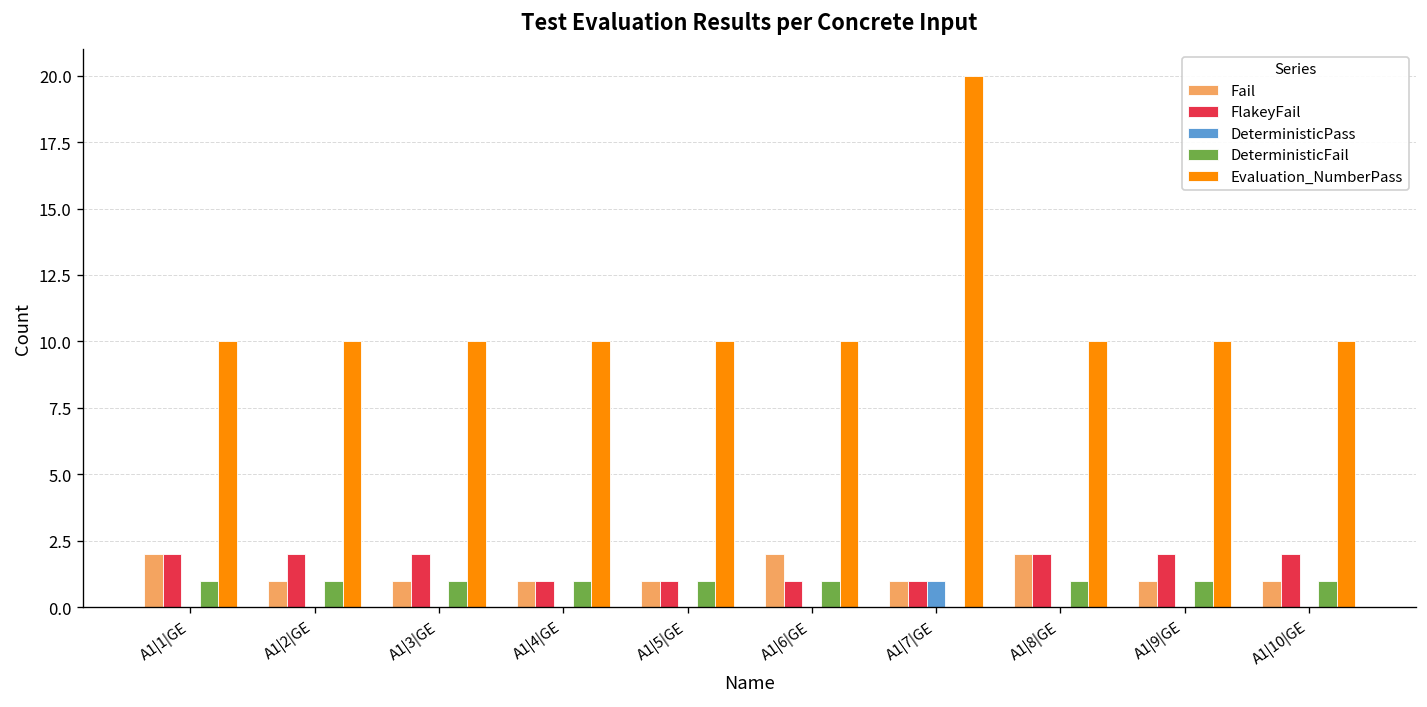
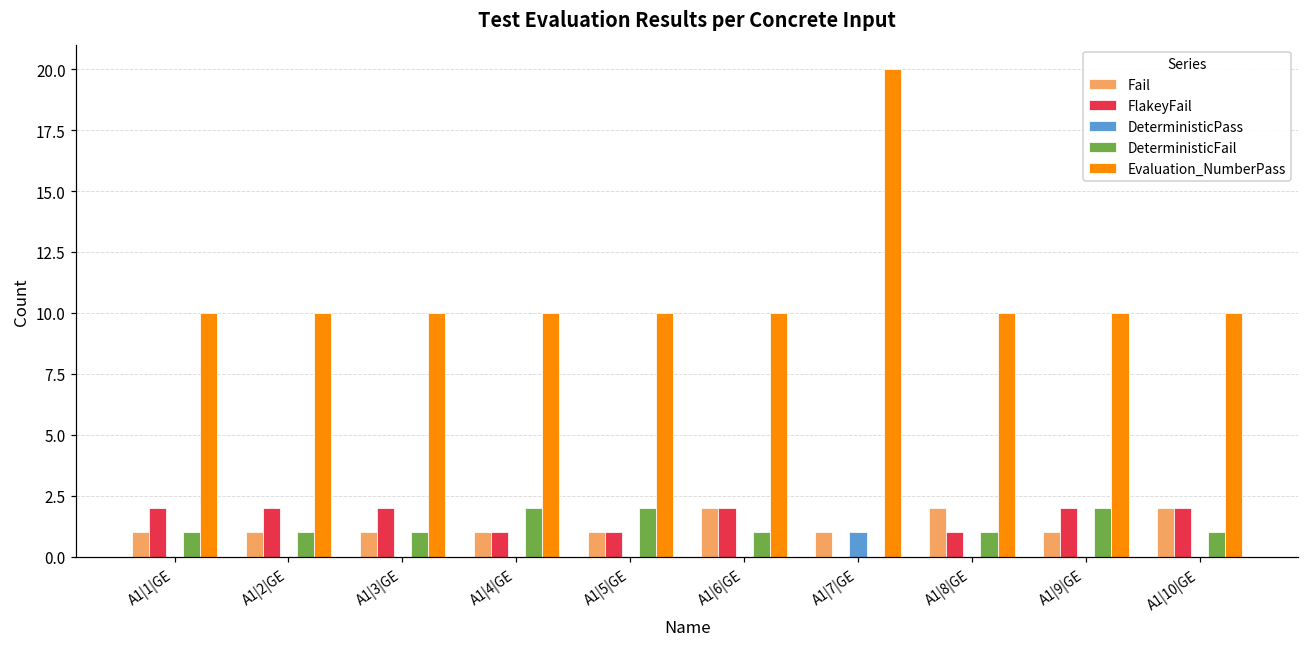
Fail, A1|1|GE: 2 -> 1
DeterministicFail, A1|4|GE: 1 -> 2
DeterministicFail, A1|5|GE: 1 -> 2
FlakeyFail, A1|6|GE: 1 -> 2
FlakeyFail, A1|7|GE: 1 -> 0
FlakeyFail, A1|8|GE: 2 -> 1
DeterministicFail, A1|9|GE: 1 -> 2
Fail, A1|10|GE: 1 -> 2
